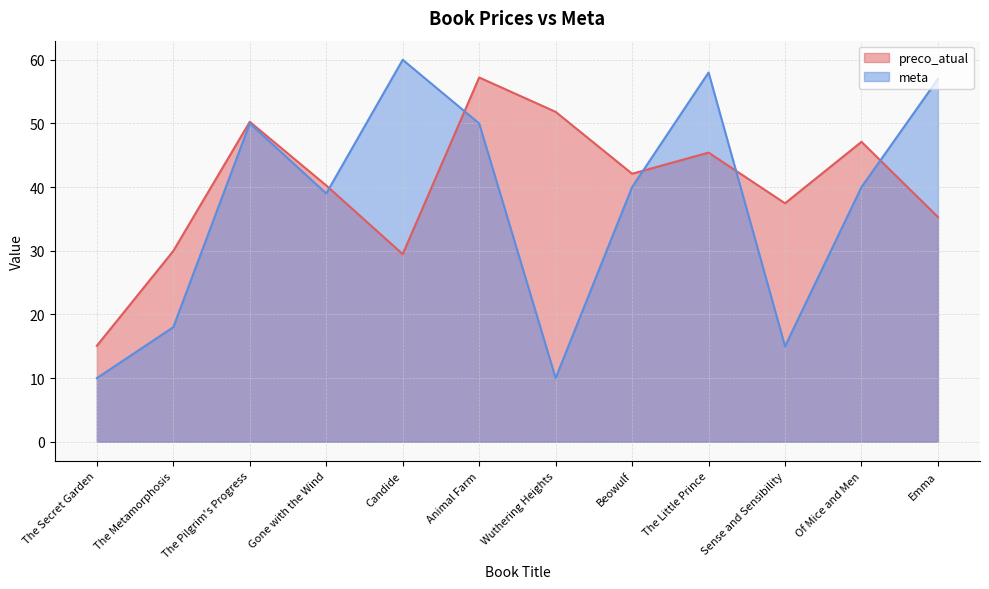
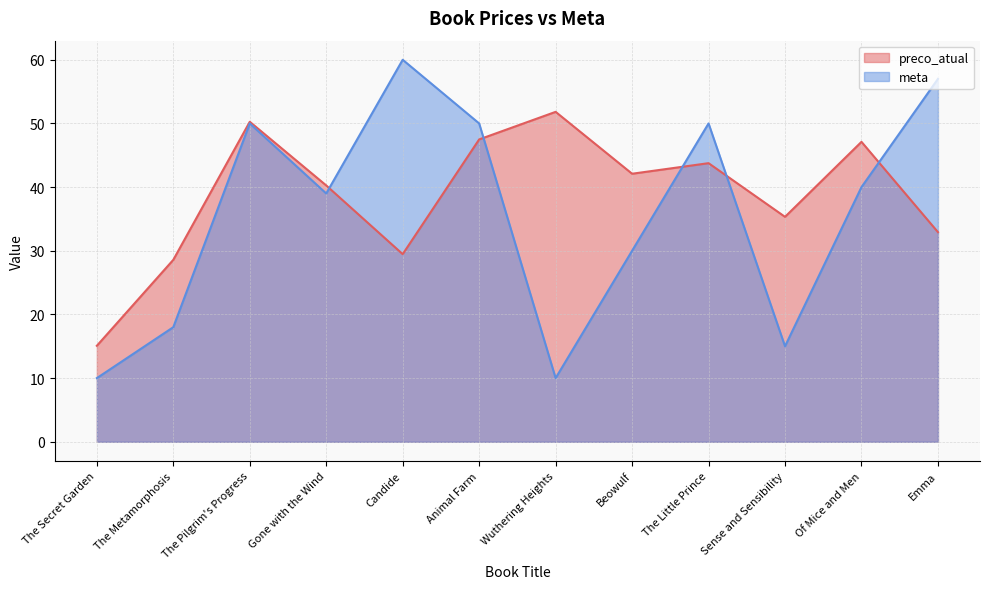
preco_atual, The Metamorphosis: 30 -> 29
preco_atual, Animal Farm: 57 -> 47
meta, Beowulf: 40 -> 30
preco_atual, The Little Prince: 45 -> 44
meta, The Little Prince: 58 -> 50
preco_atual, Sense and Sensibility: 37 -> 35
preco_atual, Emma: 35 -> 33
